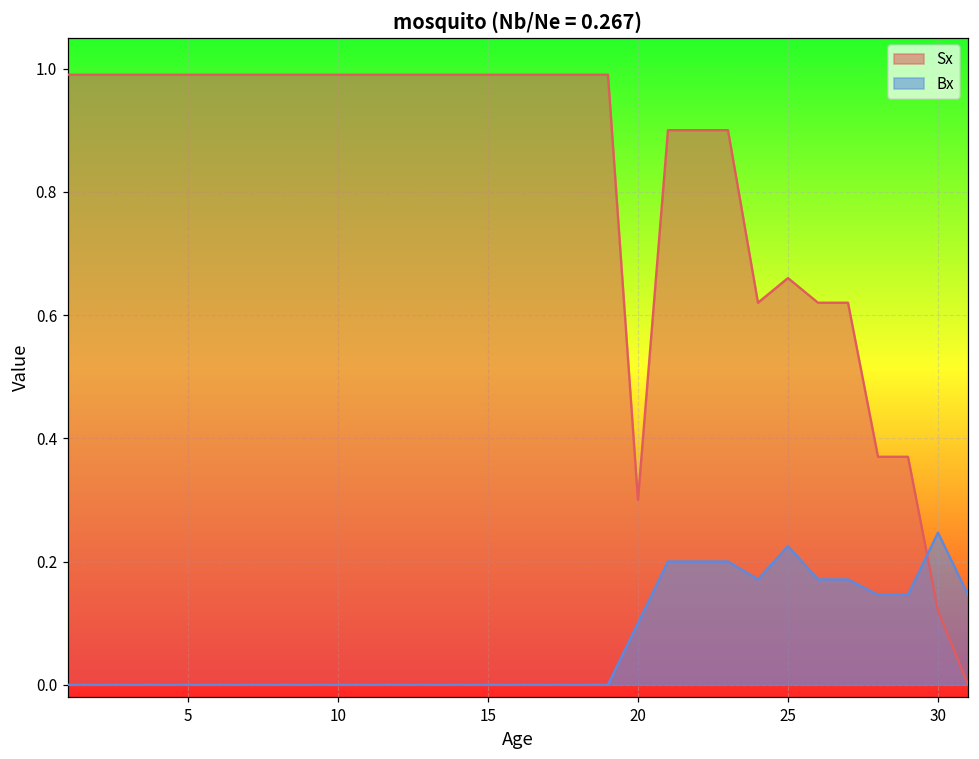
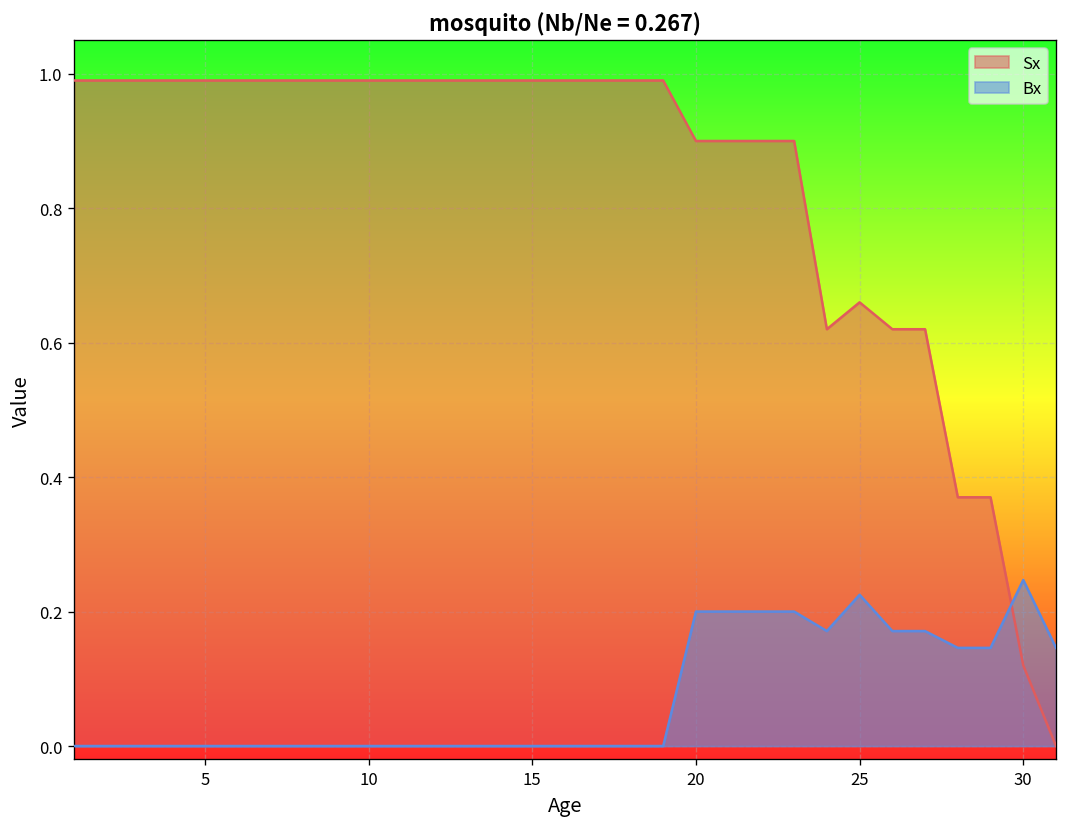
Sx, 20: 0.3 -> 0.9
Bx, 20: 0.1 -> 0.2
